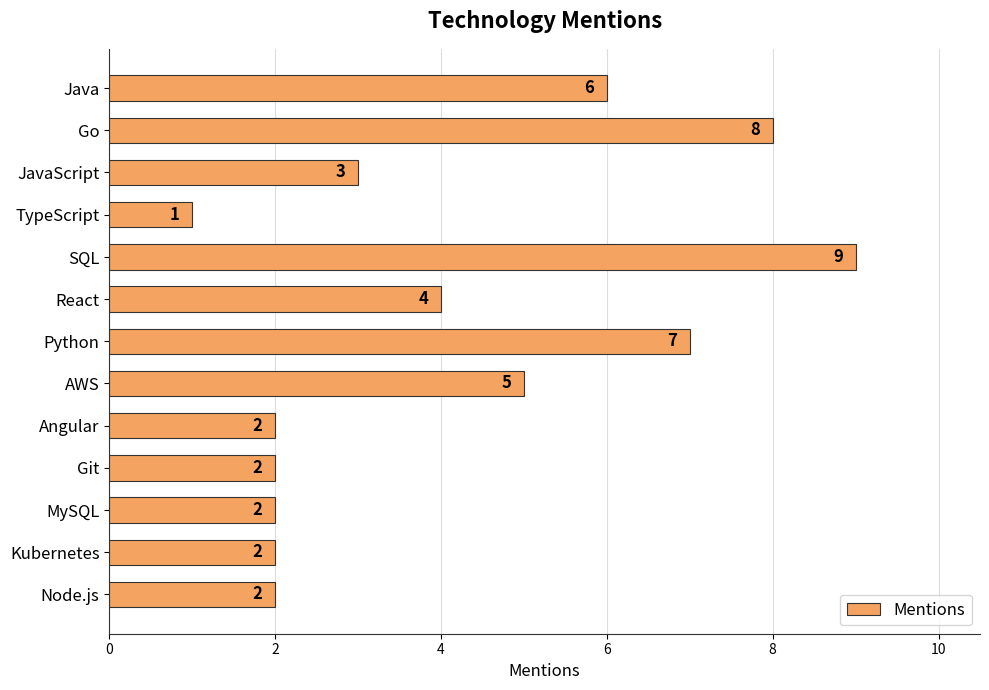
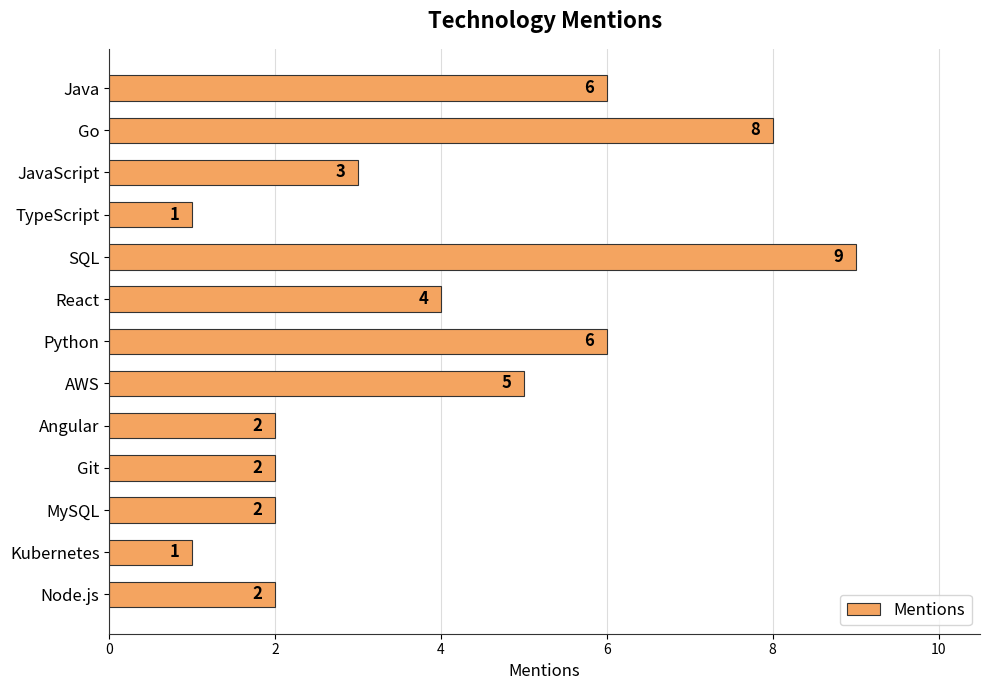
Python: 7 -> 6
Kubernetes: 2 -> 1
